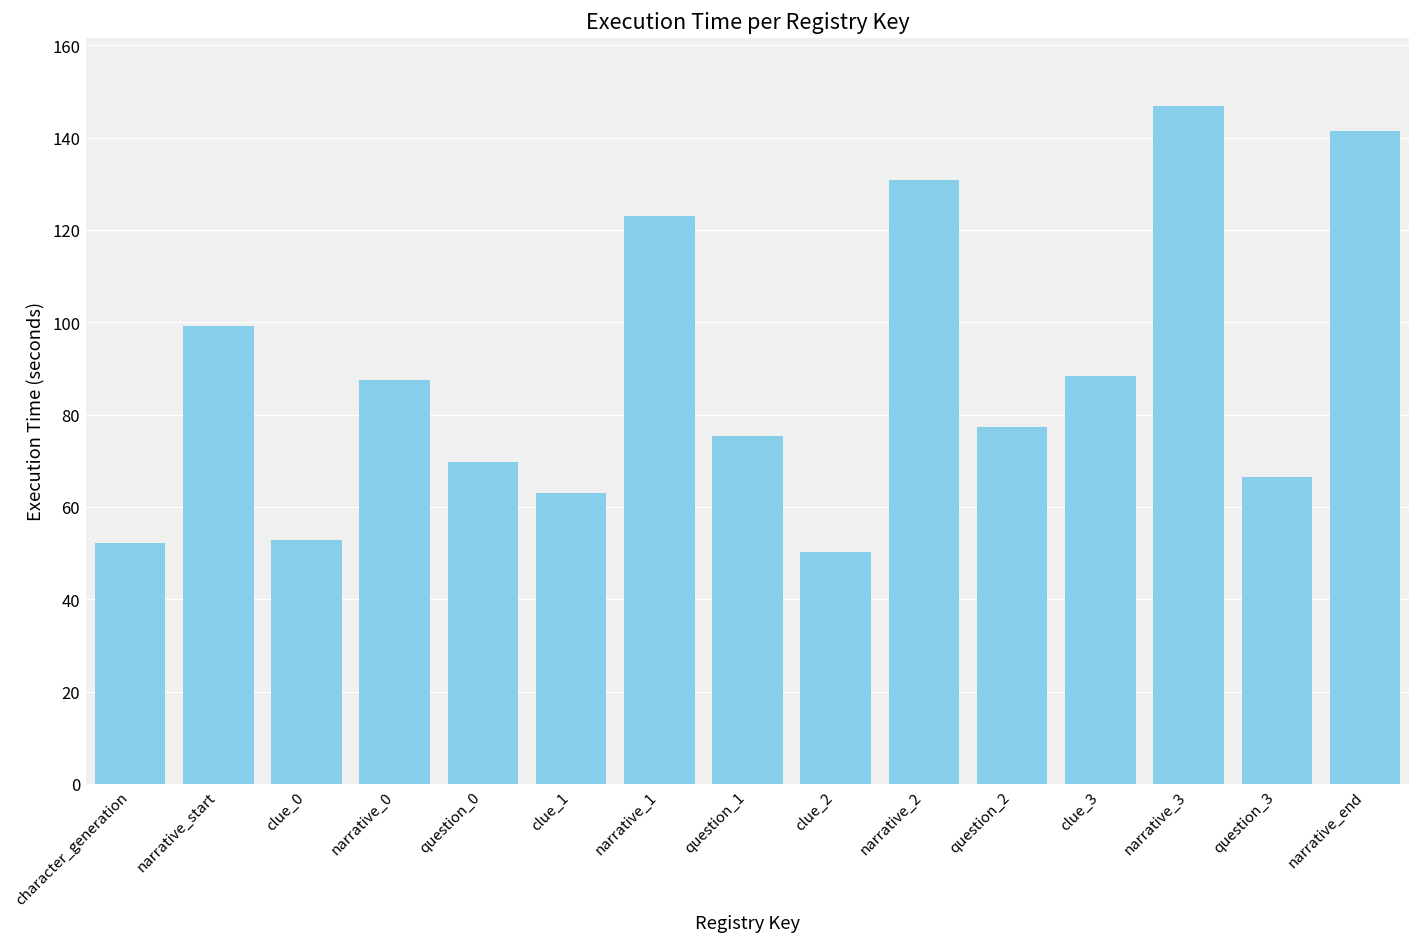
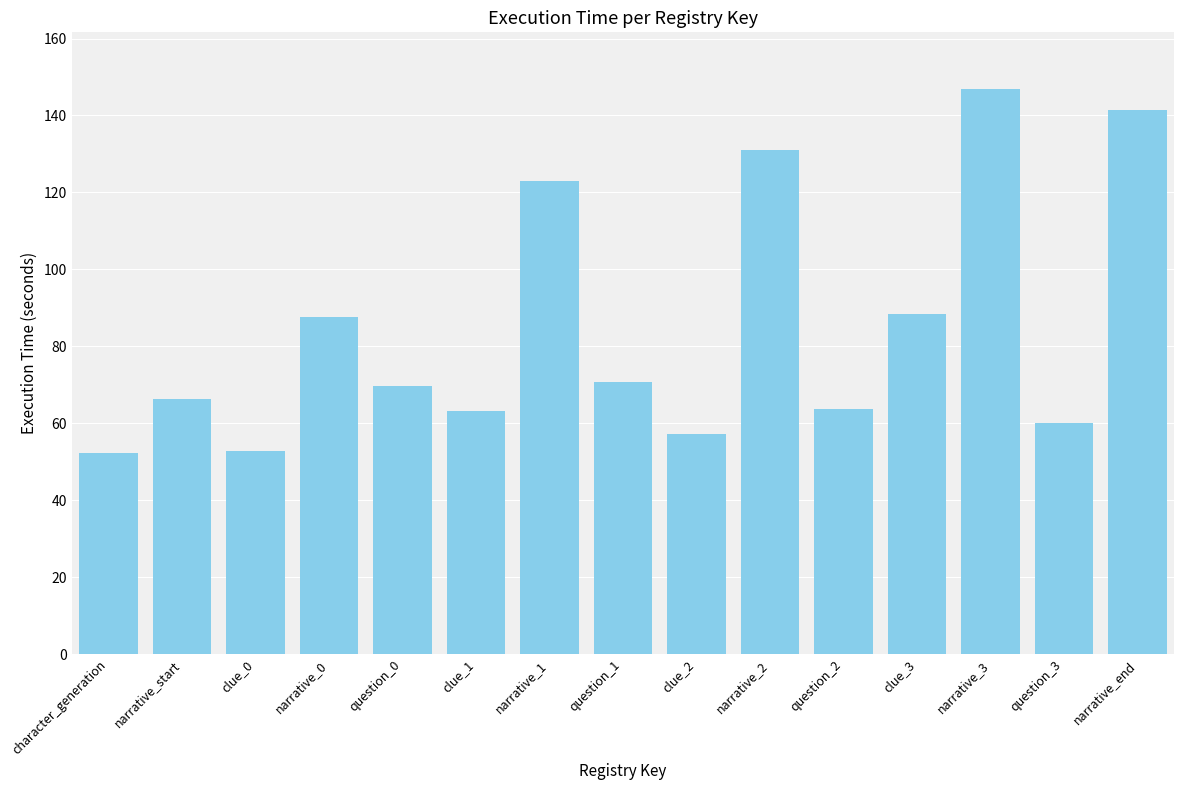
narrative_start: 99 -> 66
question_1: 75 -> 71
clue_2: 50 -> 57
question_2: 77 -> 64
question_3: 67 -> 60
